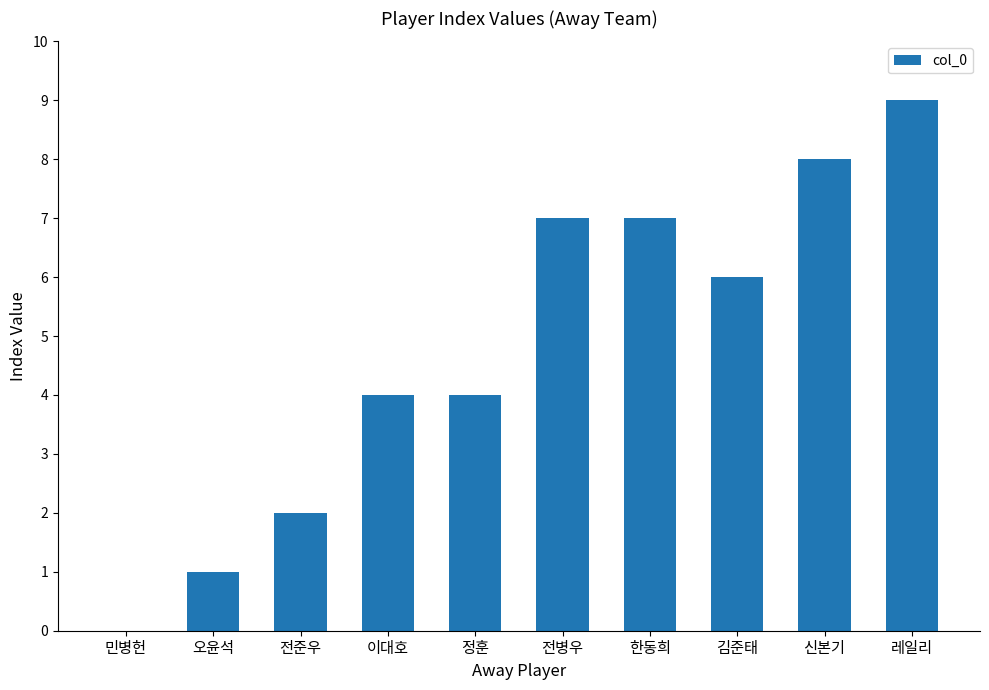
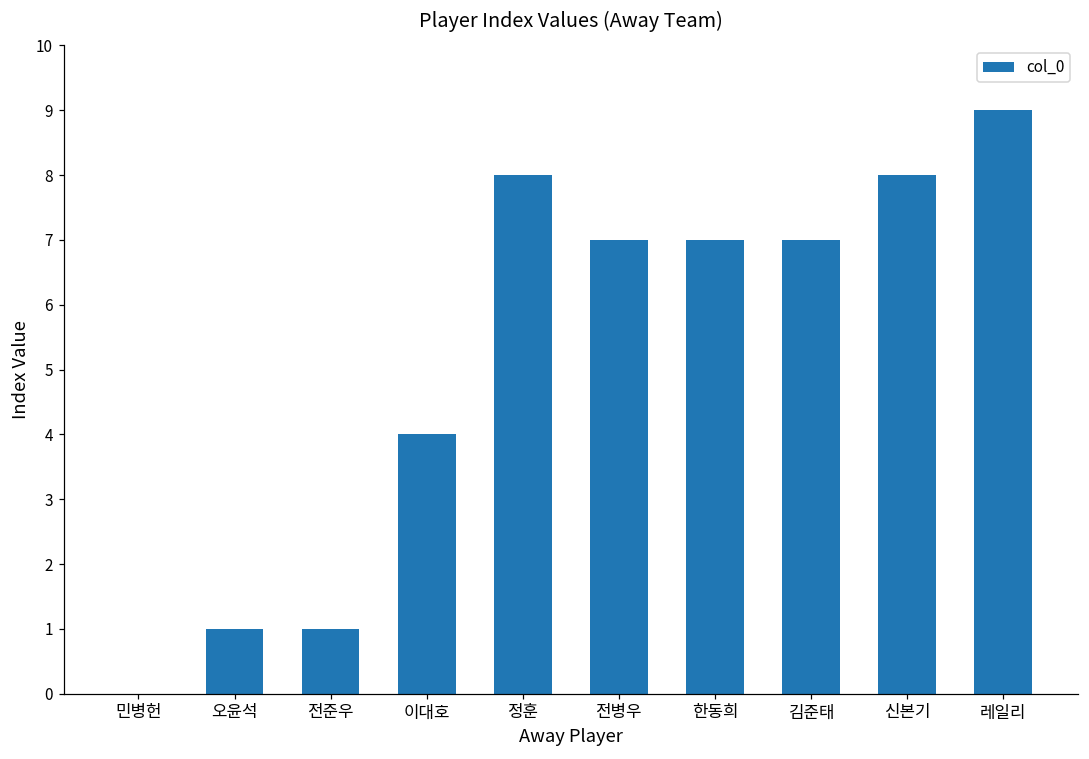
전준우: 2 -> 1
정훈: 4 -> 8
김준태: 6 -> 7
